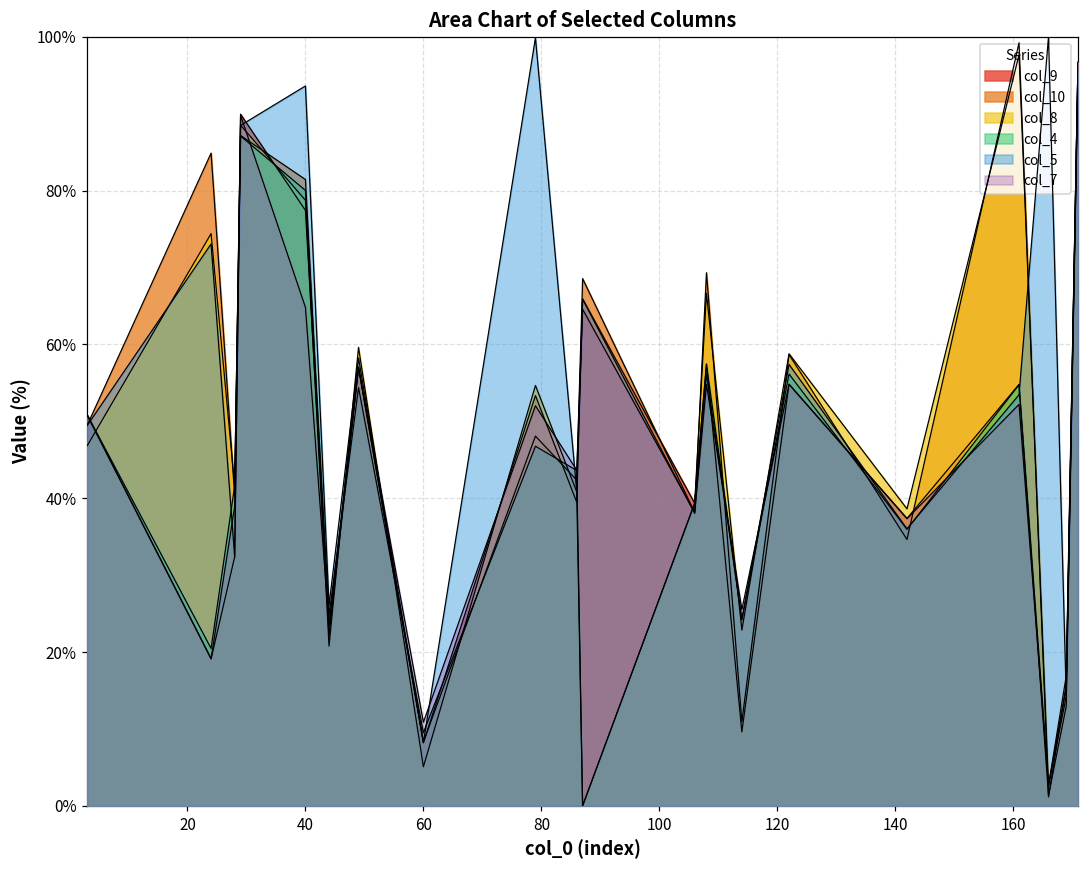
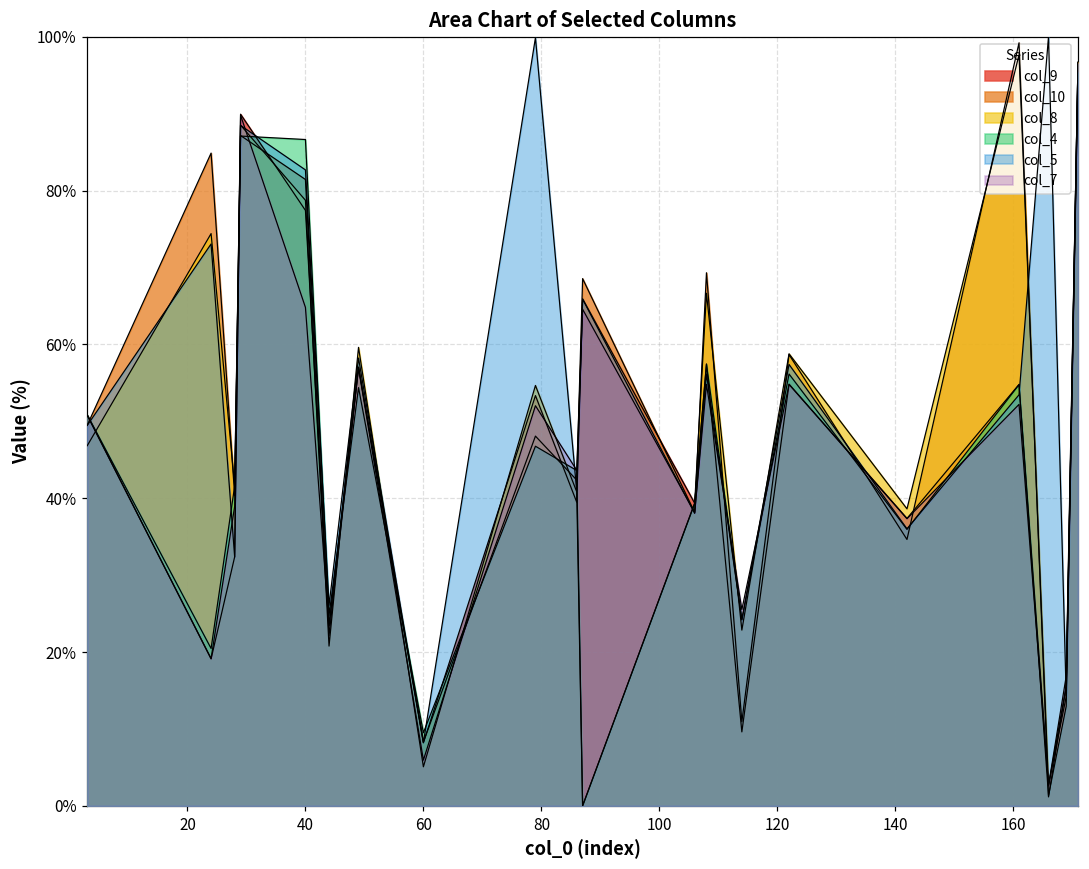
col_4, 40: 80% -> 87%
col_5, 40: 94% -> 83%
col_7, 60: 11% -> 6%
